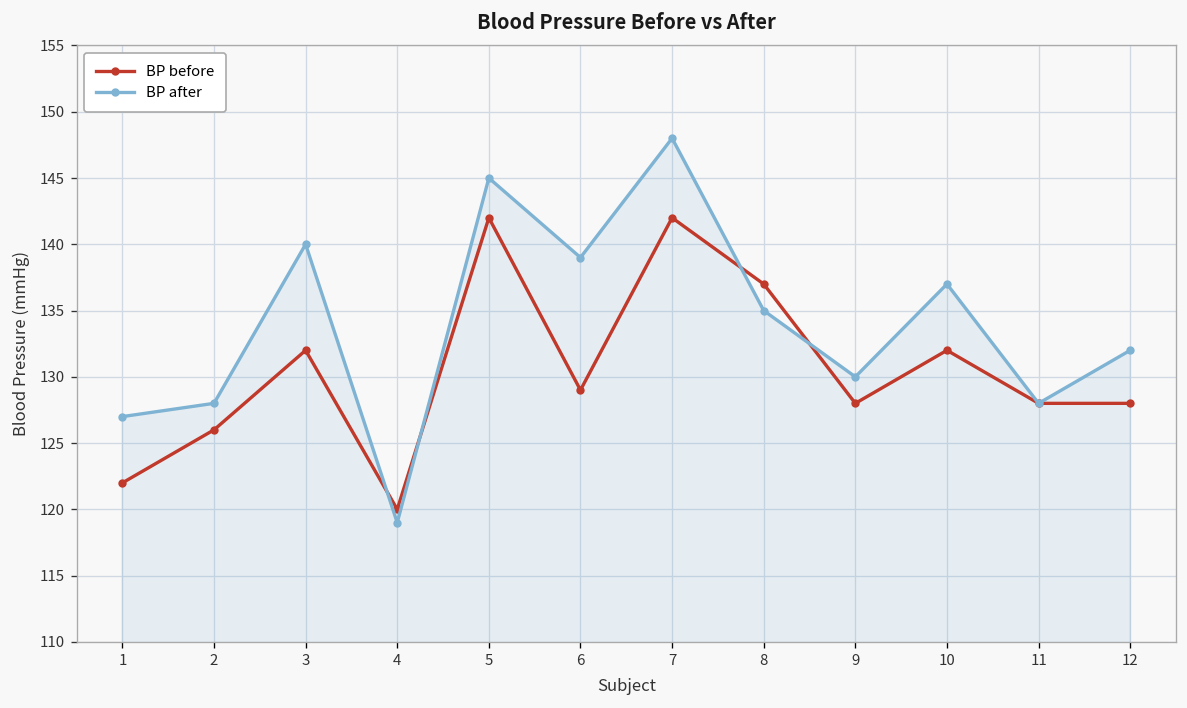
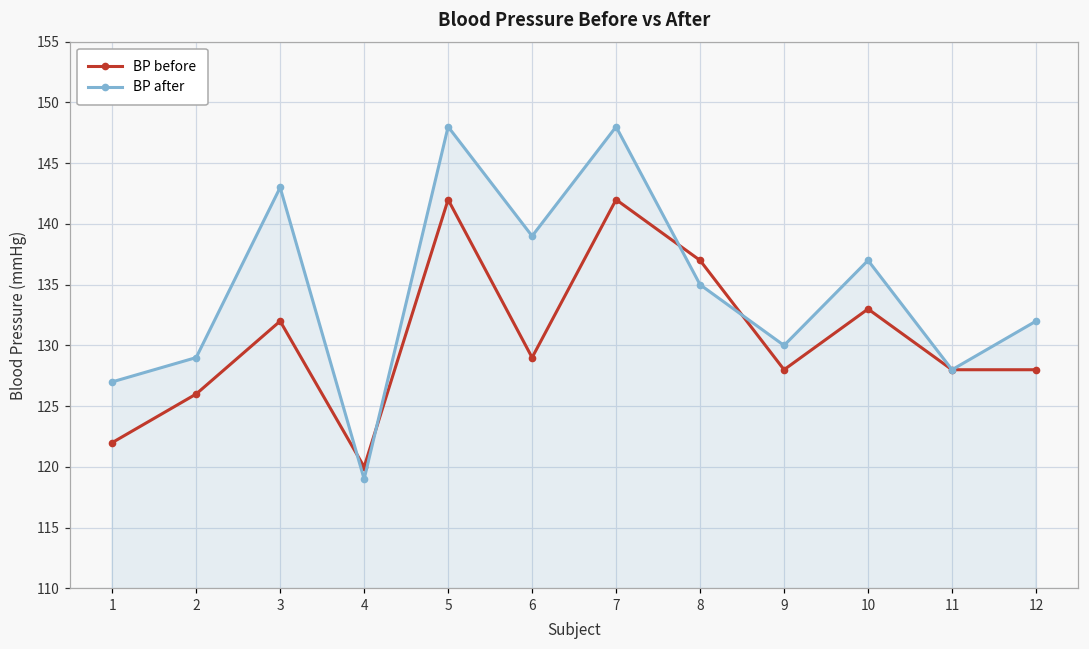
BP after, 2: 128 -> 129
BP after, 3: 140 -> 143
BP after, 5: 145 -> 148
BP before, 10: 132 -> 133
